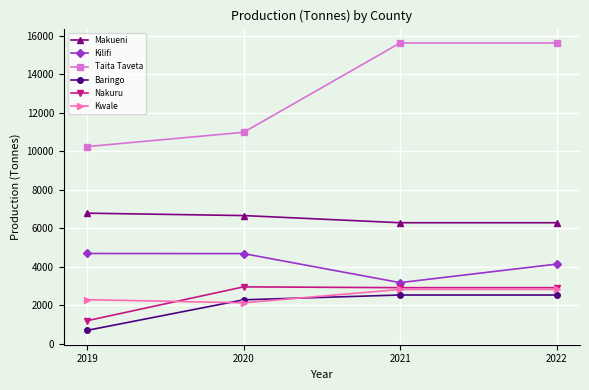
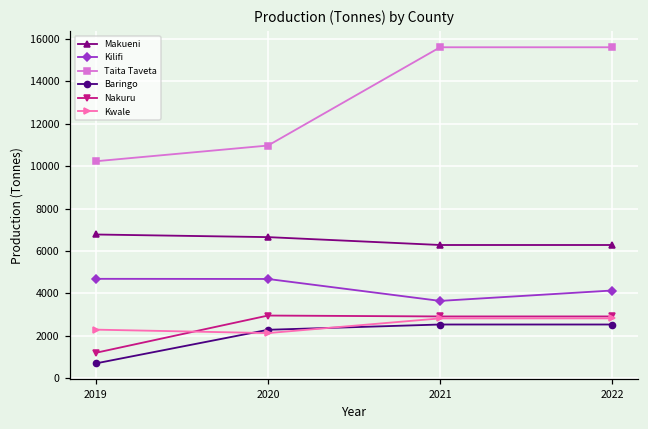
Kilifi, 2021: 3200 -> 3600
